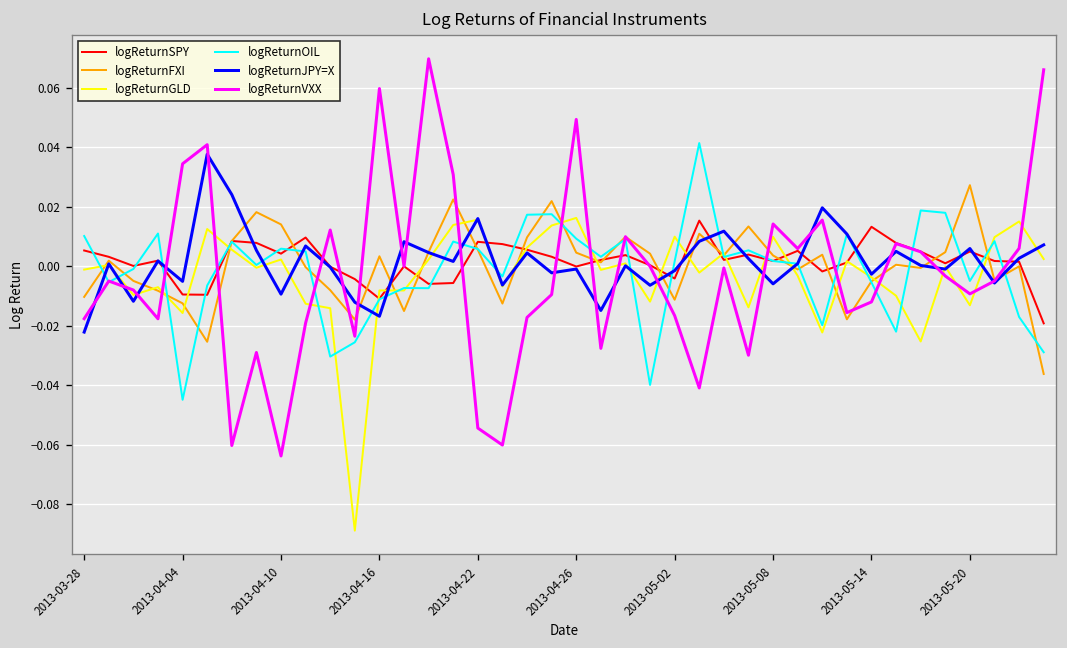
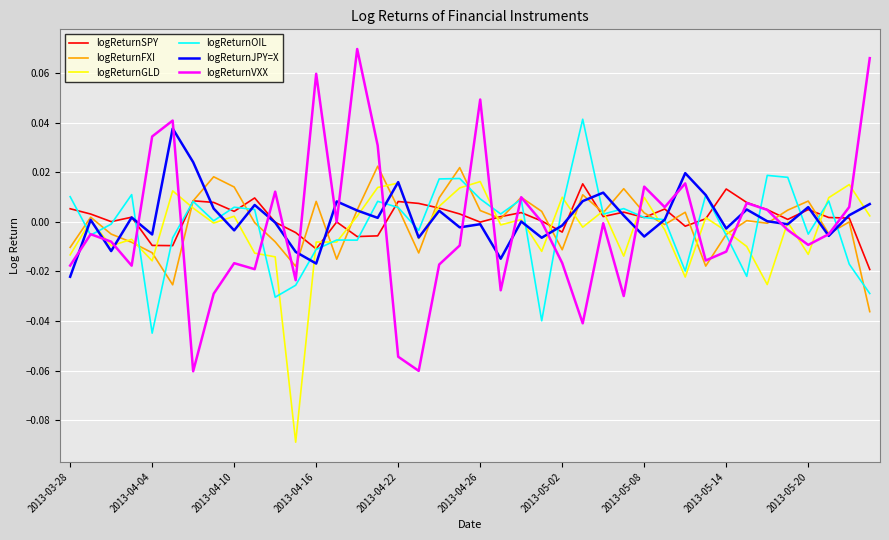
logReturnGLD, 2013-03-28: -0.001 -> -0.013
logReturnJPY=X, 2013-04-10: -0.009 -> -0.003
logReturnVXX, 2013-04-10: -0.064 -> -0.017
logReturnFXI, 2013-04-16: 0.003 -> 0.008
logReturnOIL, 2013-05-02: 0.002 -> 0.006
logReturnFXI, 2013-05-20: 0.027 -> 0.008
